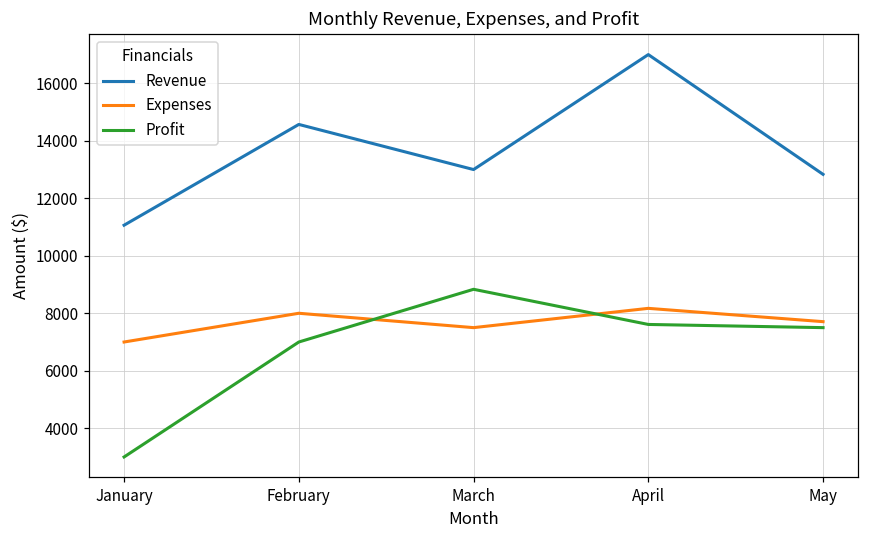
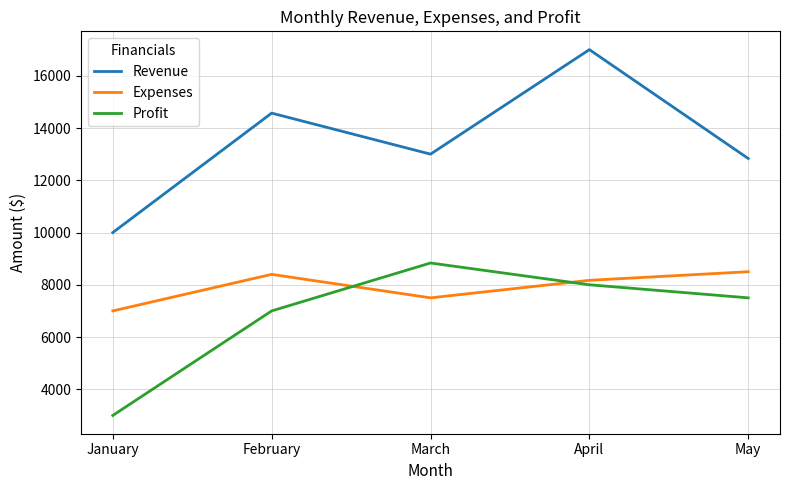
Revenue, January: 11100 -> 10000
Expenses, February: 8000 -> 8400
Profit, April: 7600 -> 8000
Expenses, May: 7700 -> 8500
